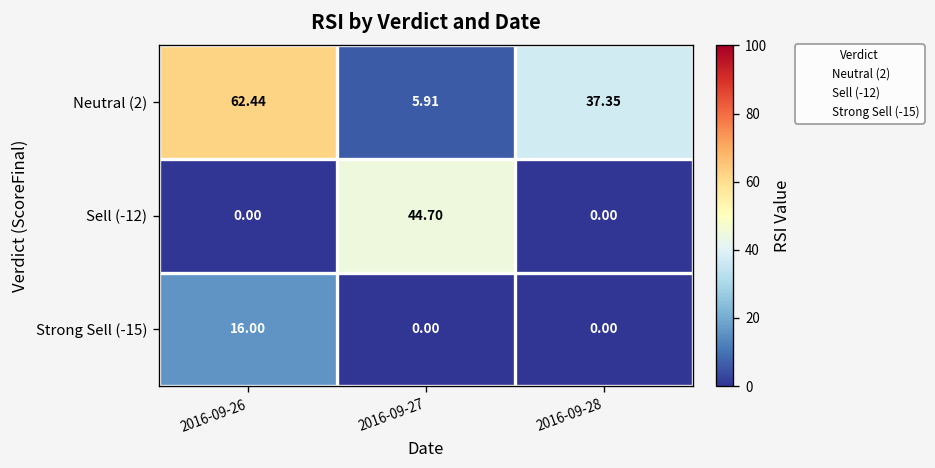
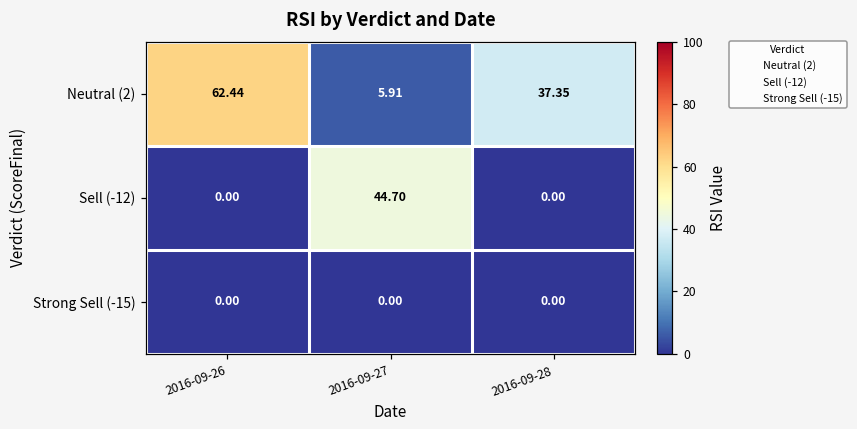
Strong Sell (-15), 2016-09-26: 16.00 -> 0.00
